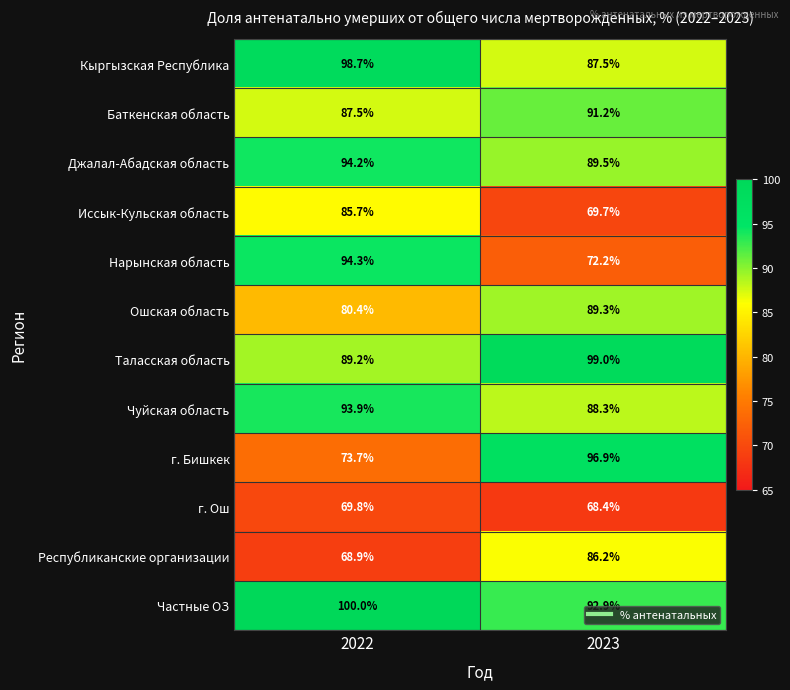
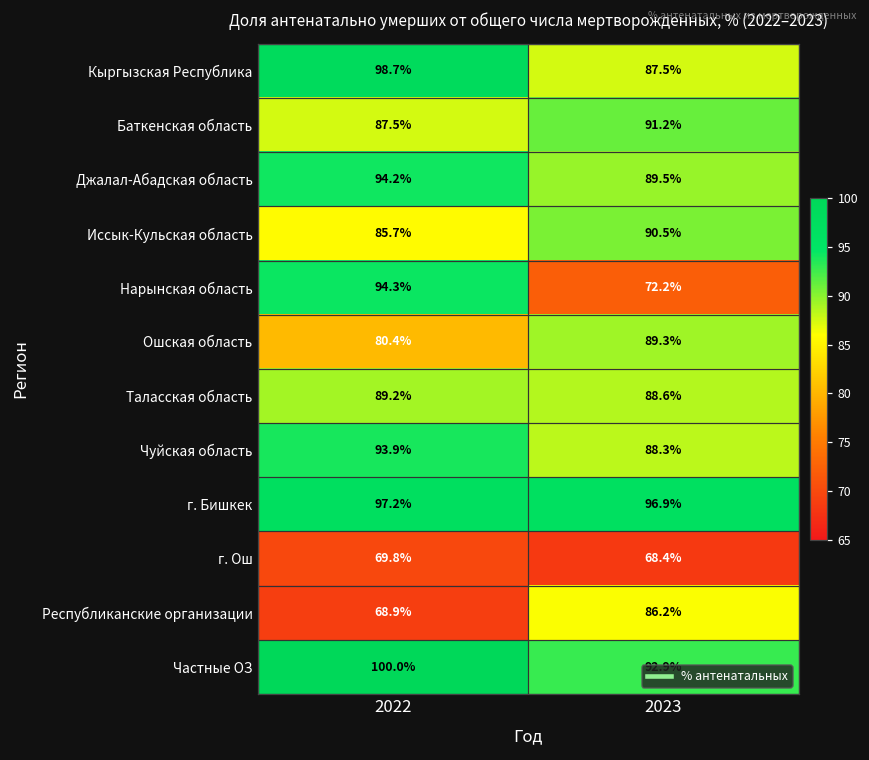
Иссык-Кульская область, 2023: 69.7% -> 90.5%
Таласская область, 2023: 99.0% -> 88.6%
г. Бишкек, 2022: 73.7% -> 97.2%
